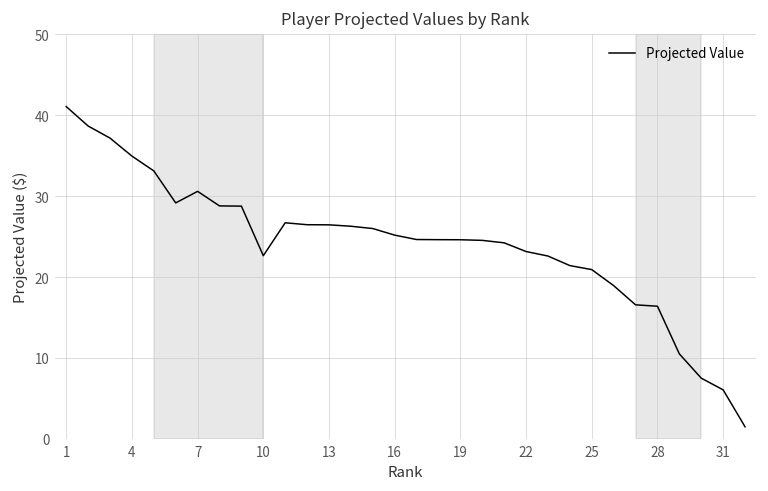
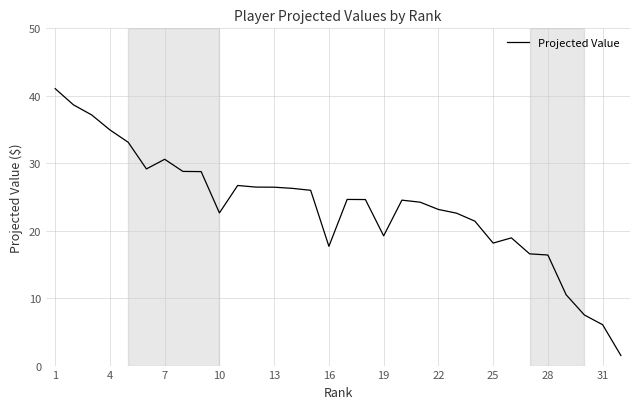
16: 25 -> 18
19: 25 -> 19
25: 21 -> 18
